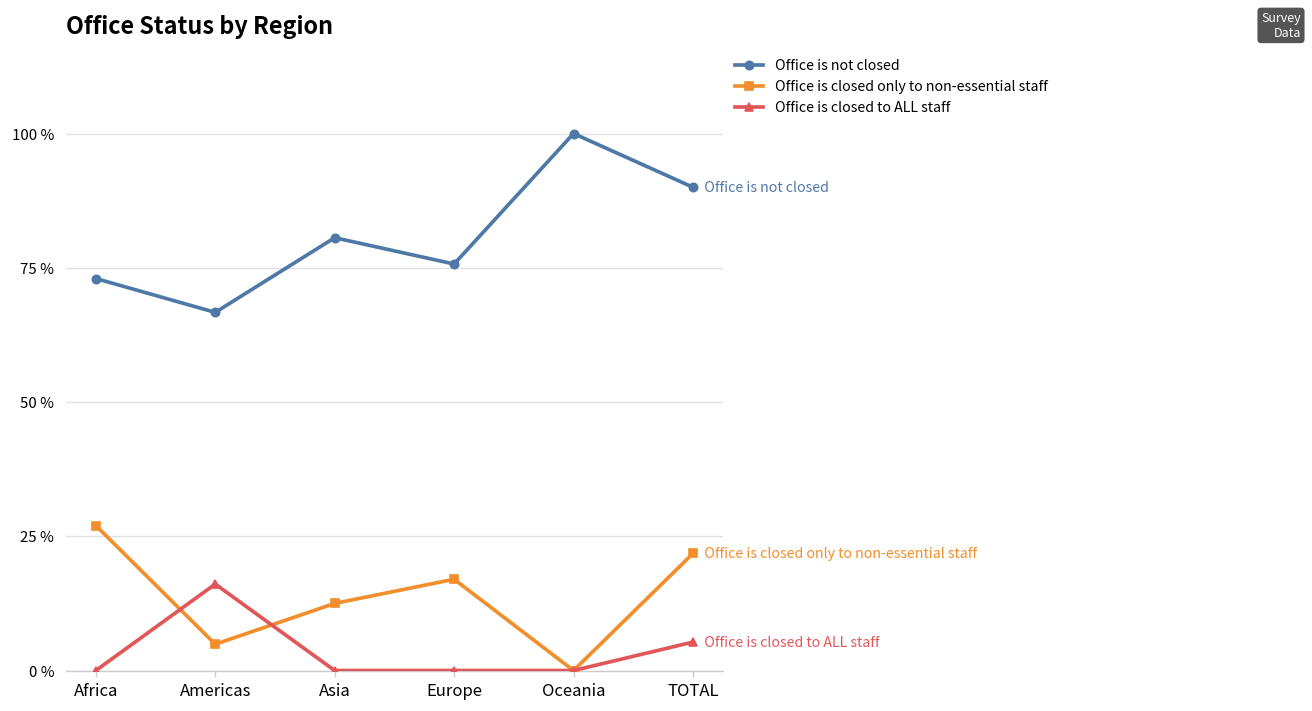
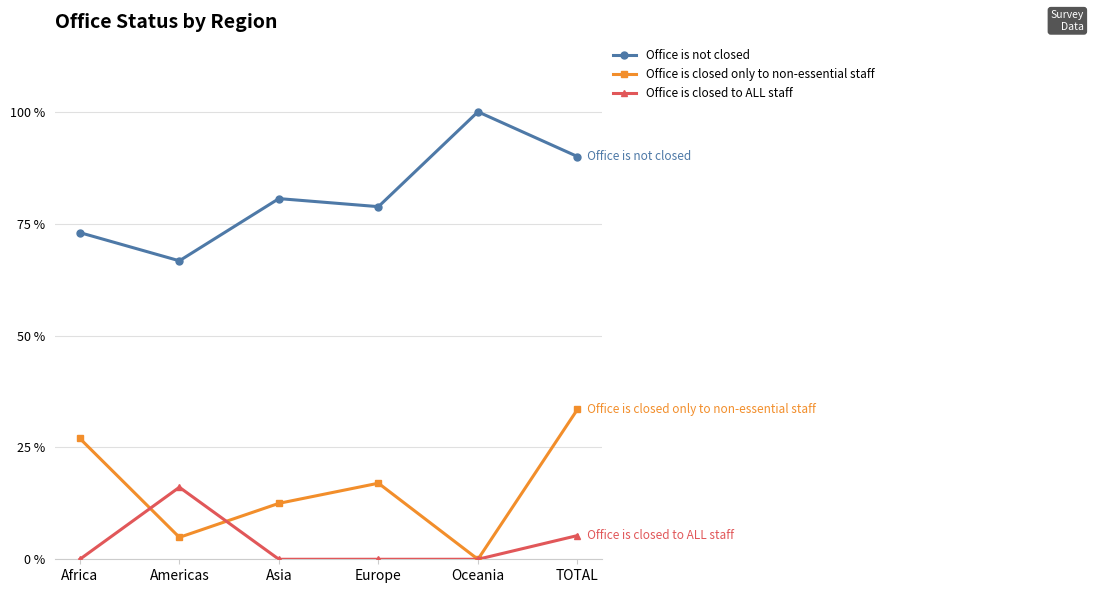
Office is not closed, Europe: 76 % -> 79 %
Office is closed only to non-essential staff, TOTAL: 22 % -> 34 %
